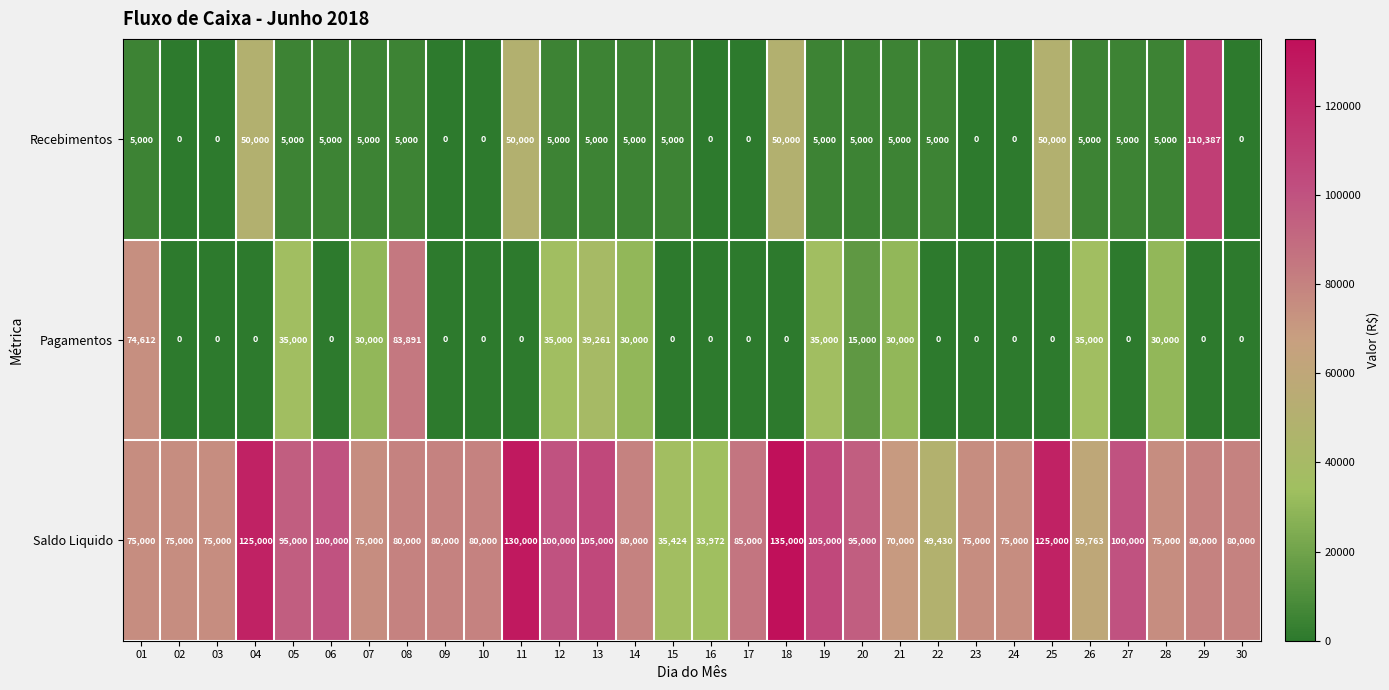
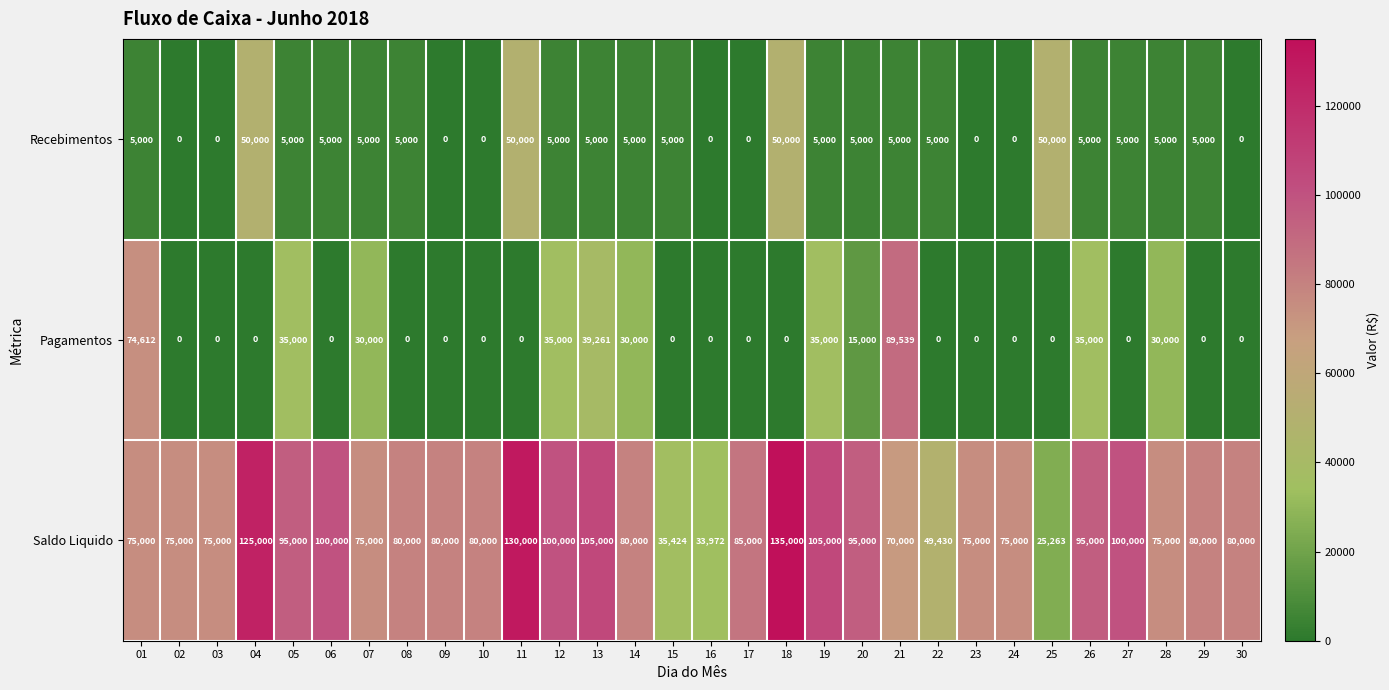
Recebimentos, 29: 110,387 -> 5,000
Pagamentos, 08: 83,891 -> 0
Pagamentos, 21: 30,000 -> 89,539
Saldo Liquido, 25: 125,000 -> 25,263
Saldo Liquido, 26: 59,763 -> 95,000
